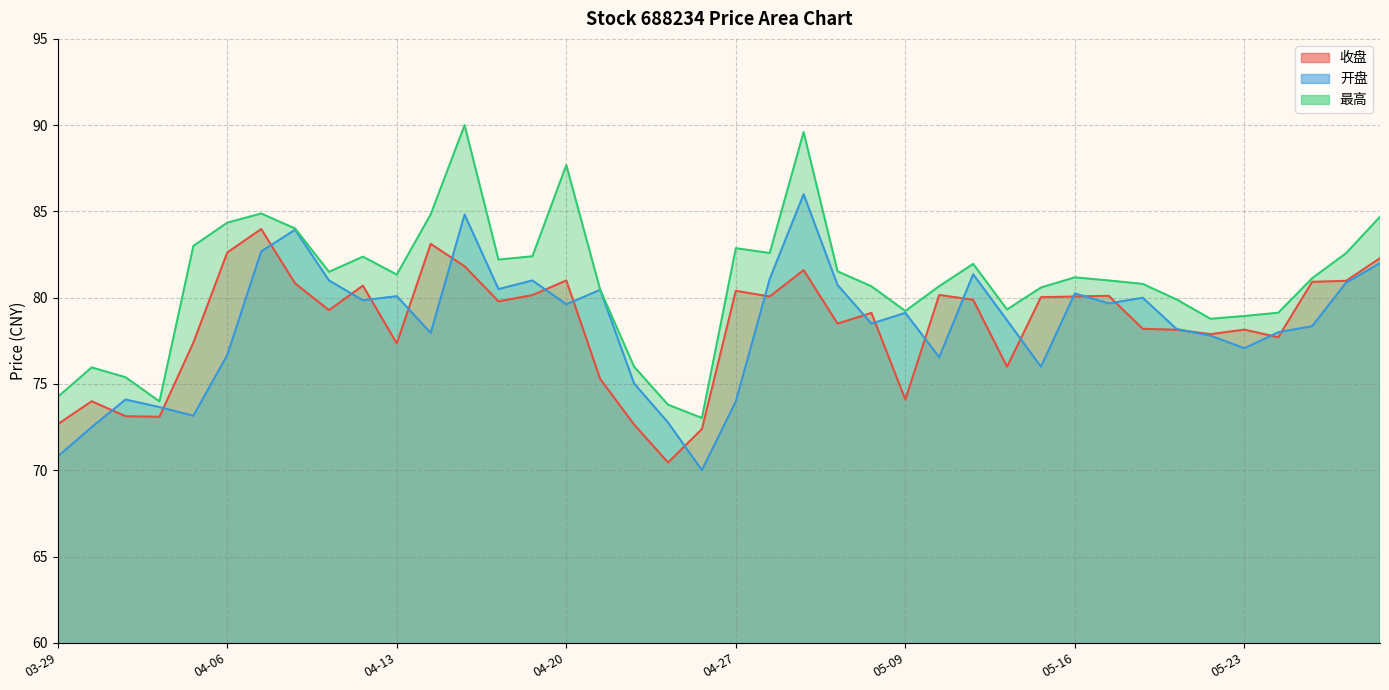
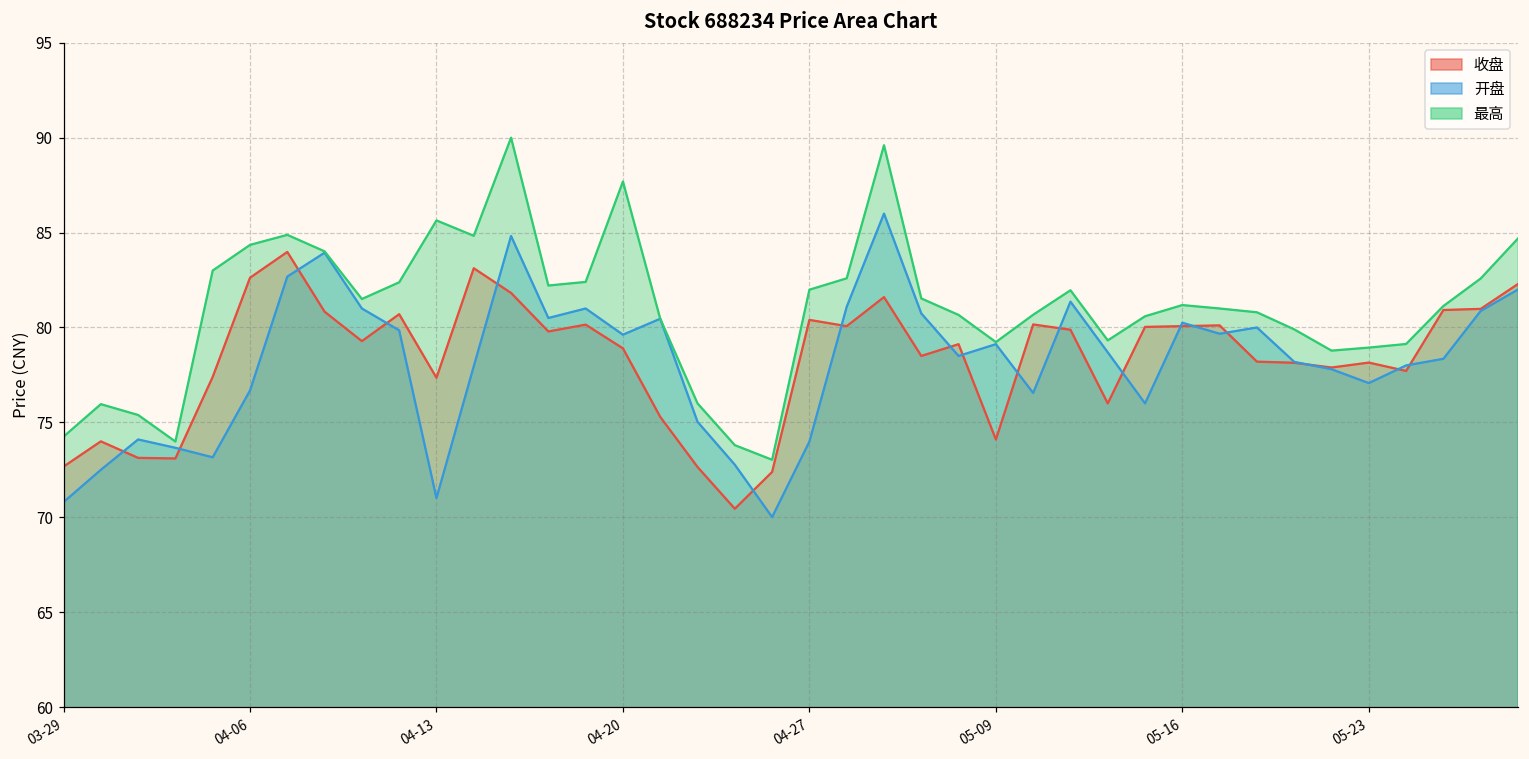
开盘, 04-13: 80.1 -> 71.0
最高, 04-13: 81.3 -> 85.6
收盘, 04-20: 81.0 -> 78.9
最高, 04-27: 82.9 -> 82.0
